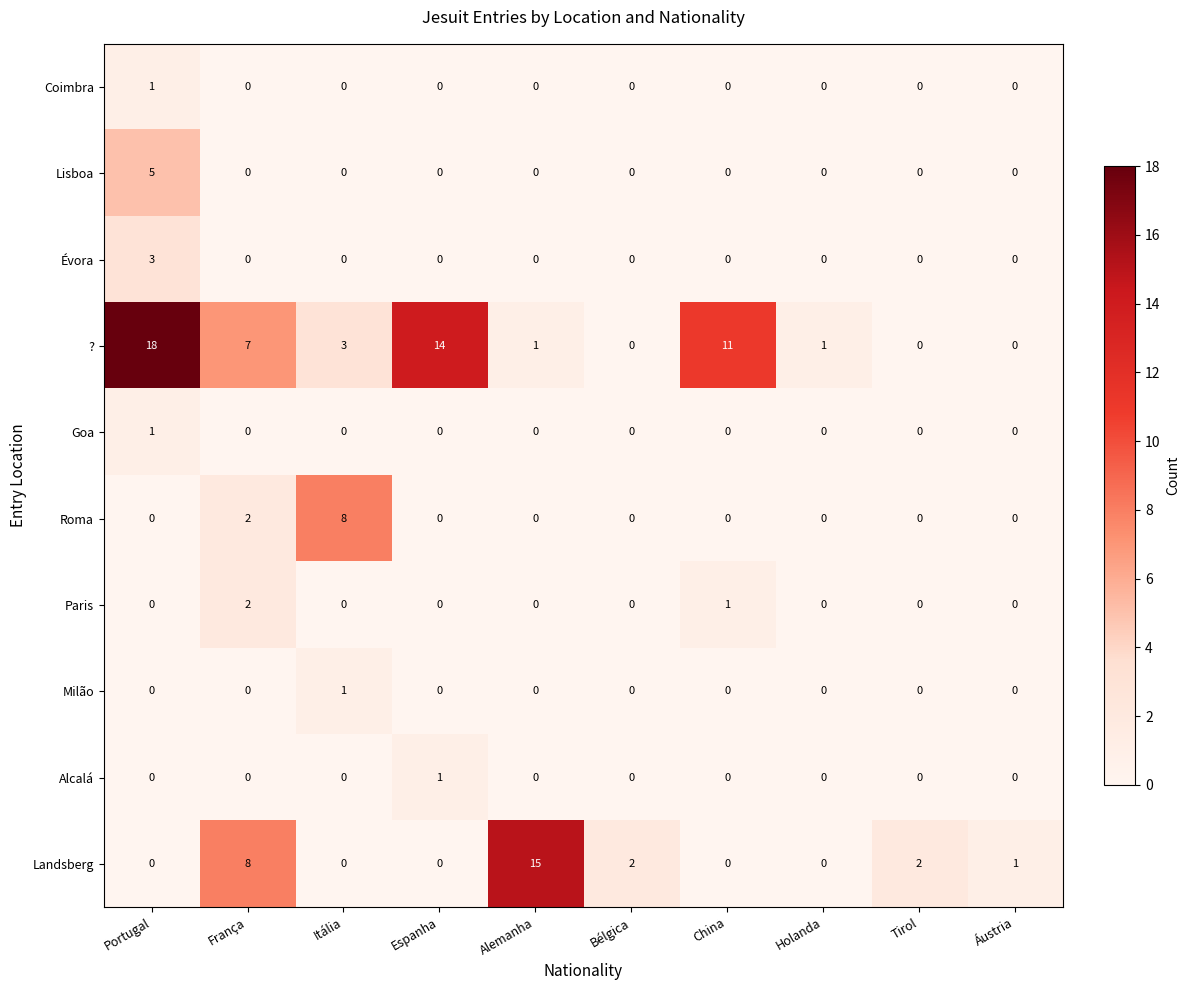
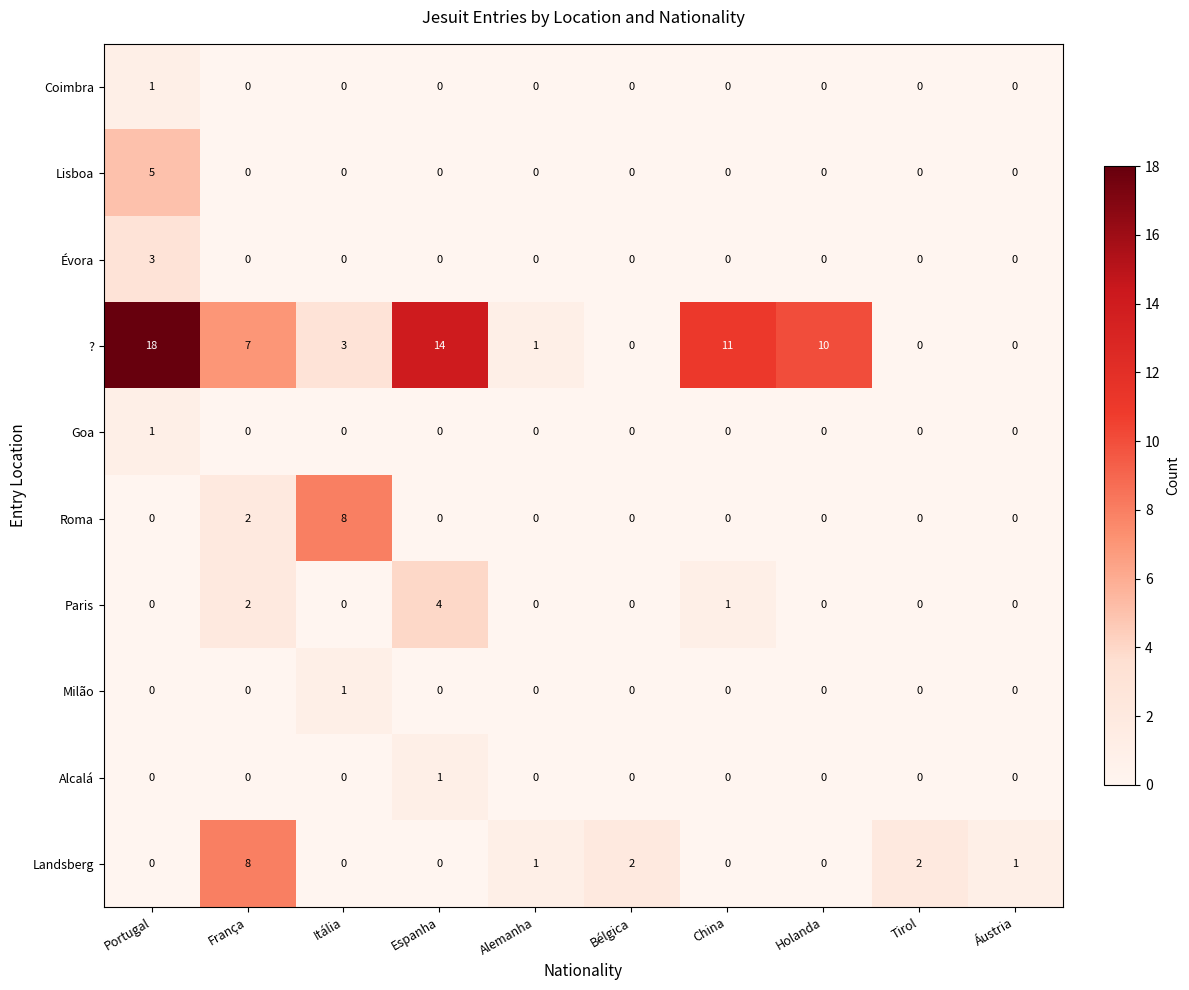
?, Holanda: 1 -> 10
Paris, Espanha: 0 -> 4
Landsberg, Alemanha: 15 -> 1
